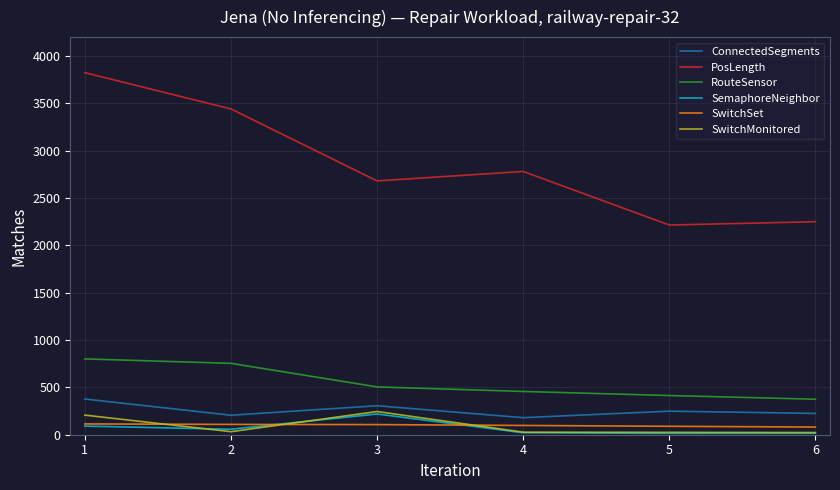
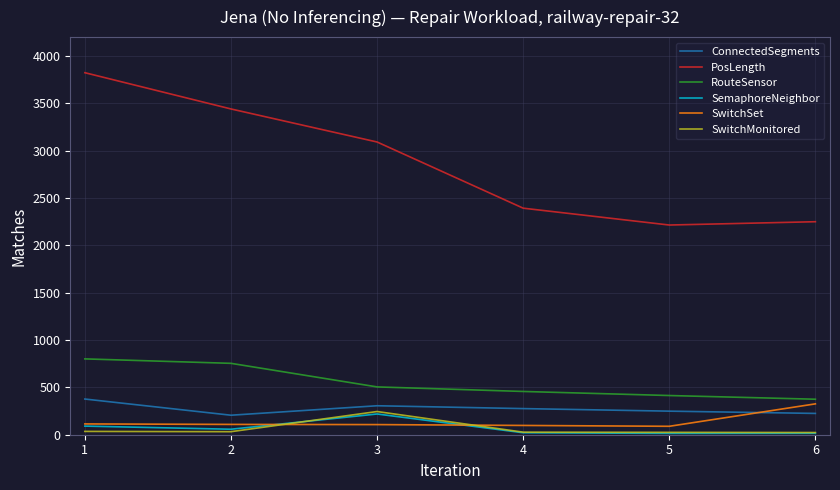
SwitchMonitored, 1: 200 -> 0
PosLength, 3: 2700 -> 3100
ConnectedSegments, 4: 200 -> 300
PosLength, 4: 2800 -> 2400
SwitchSet, 6: 100 -> 300
